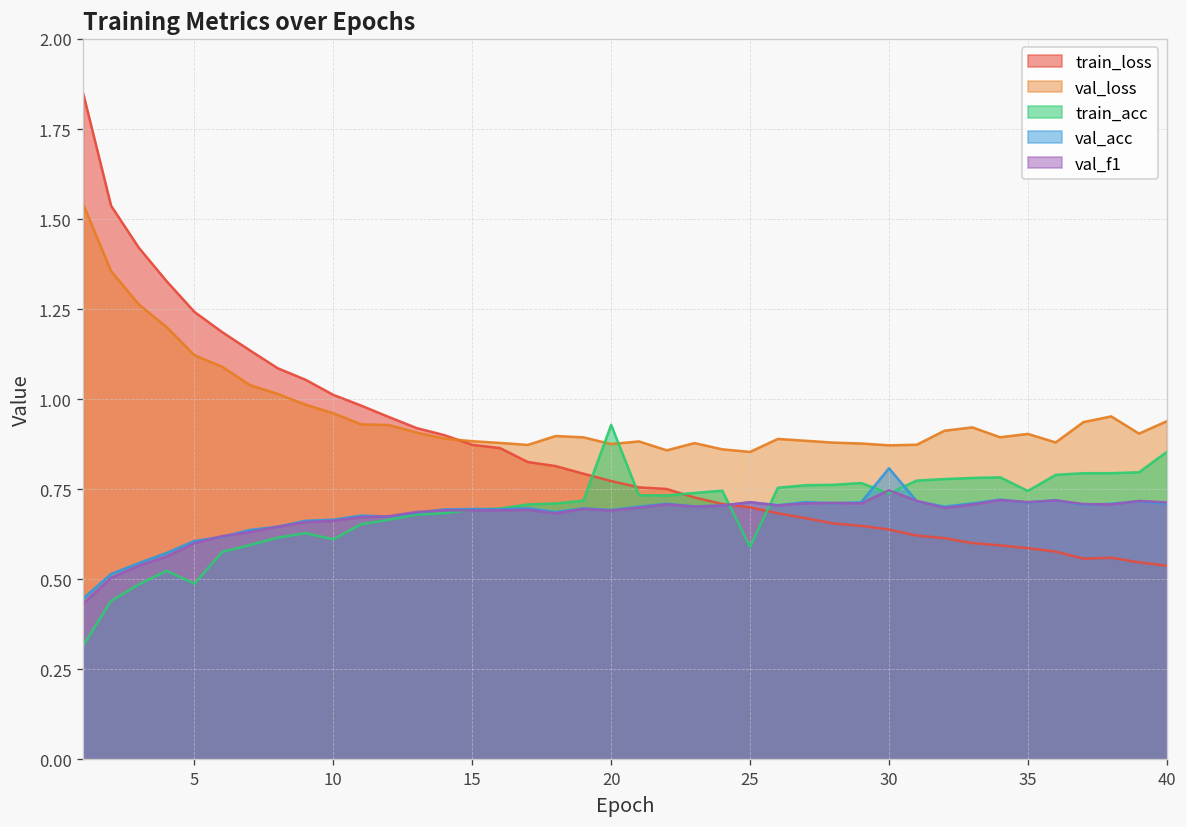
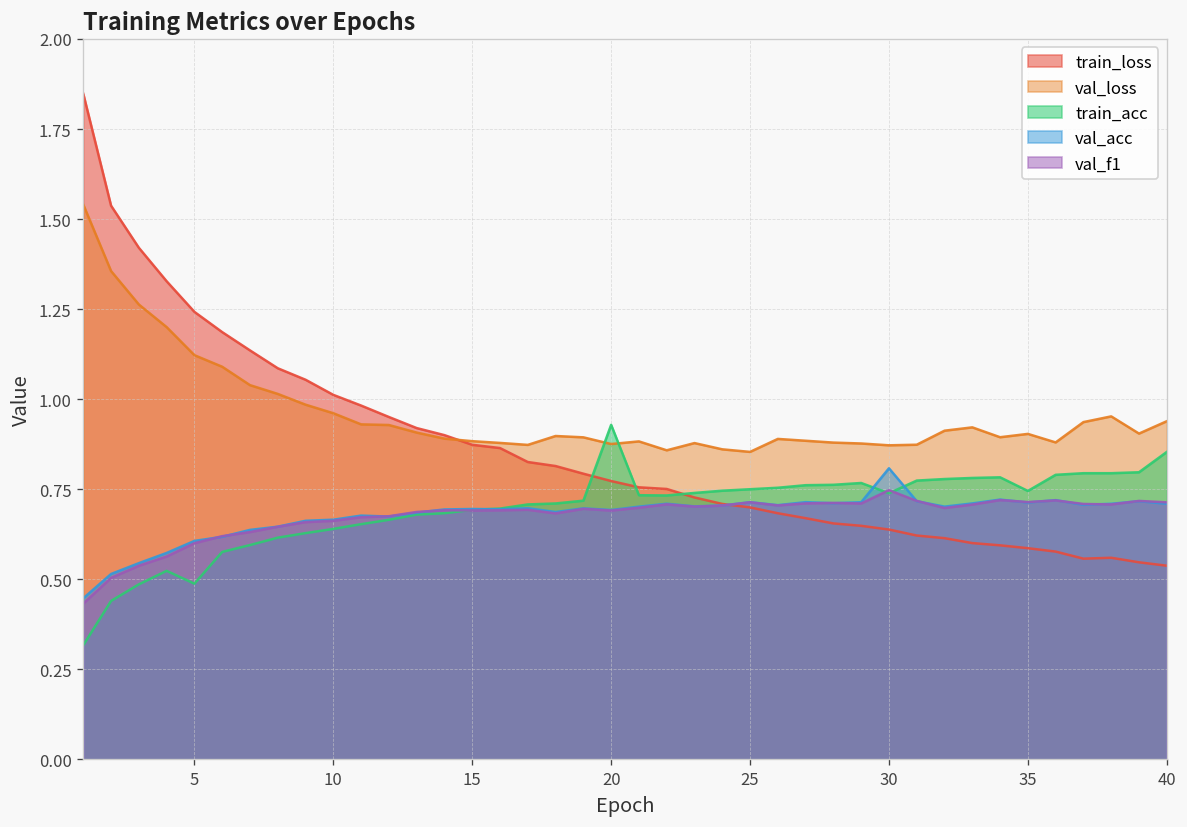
train_acc, 10: 0.61 -> 0.64
train_acc, 25: 0.59 -> 0.75
